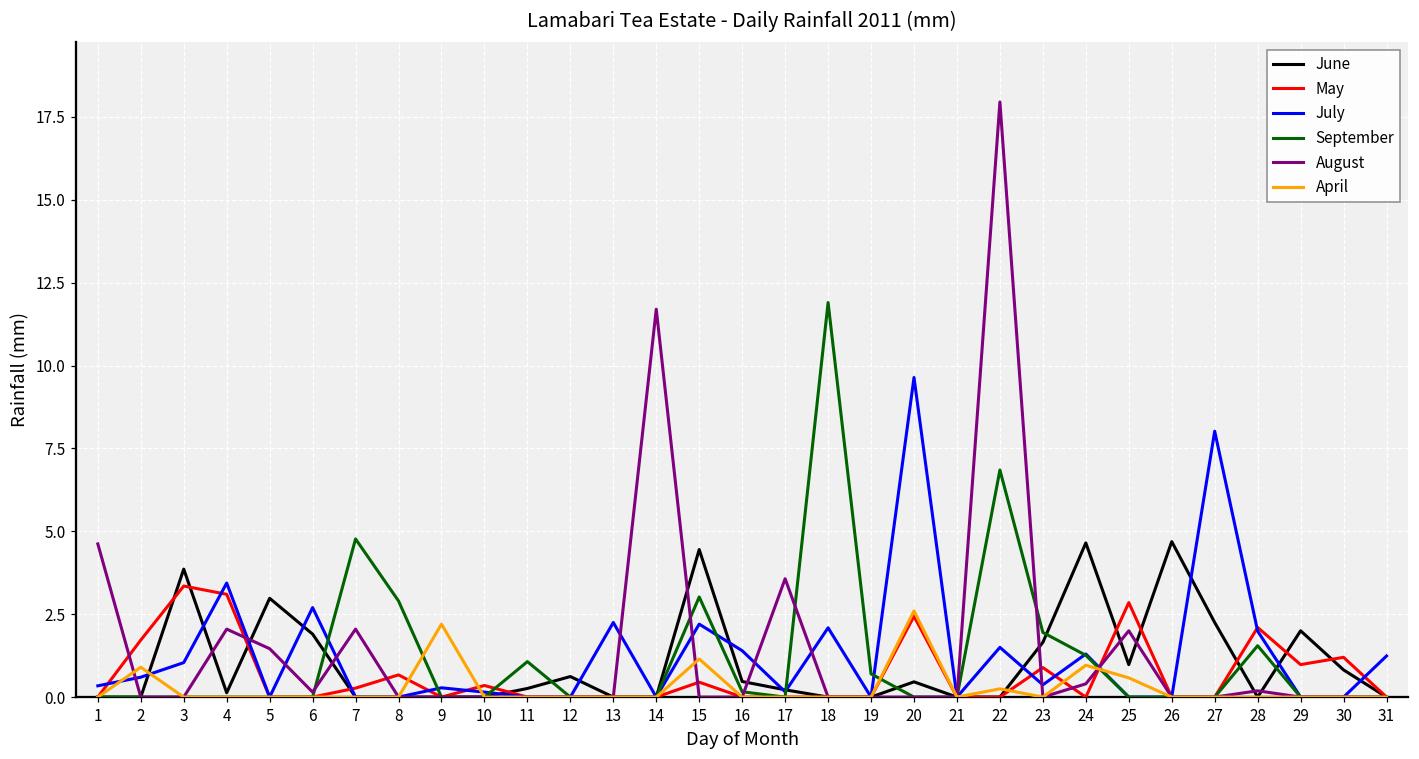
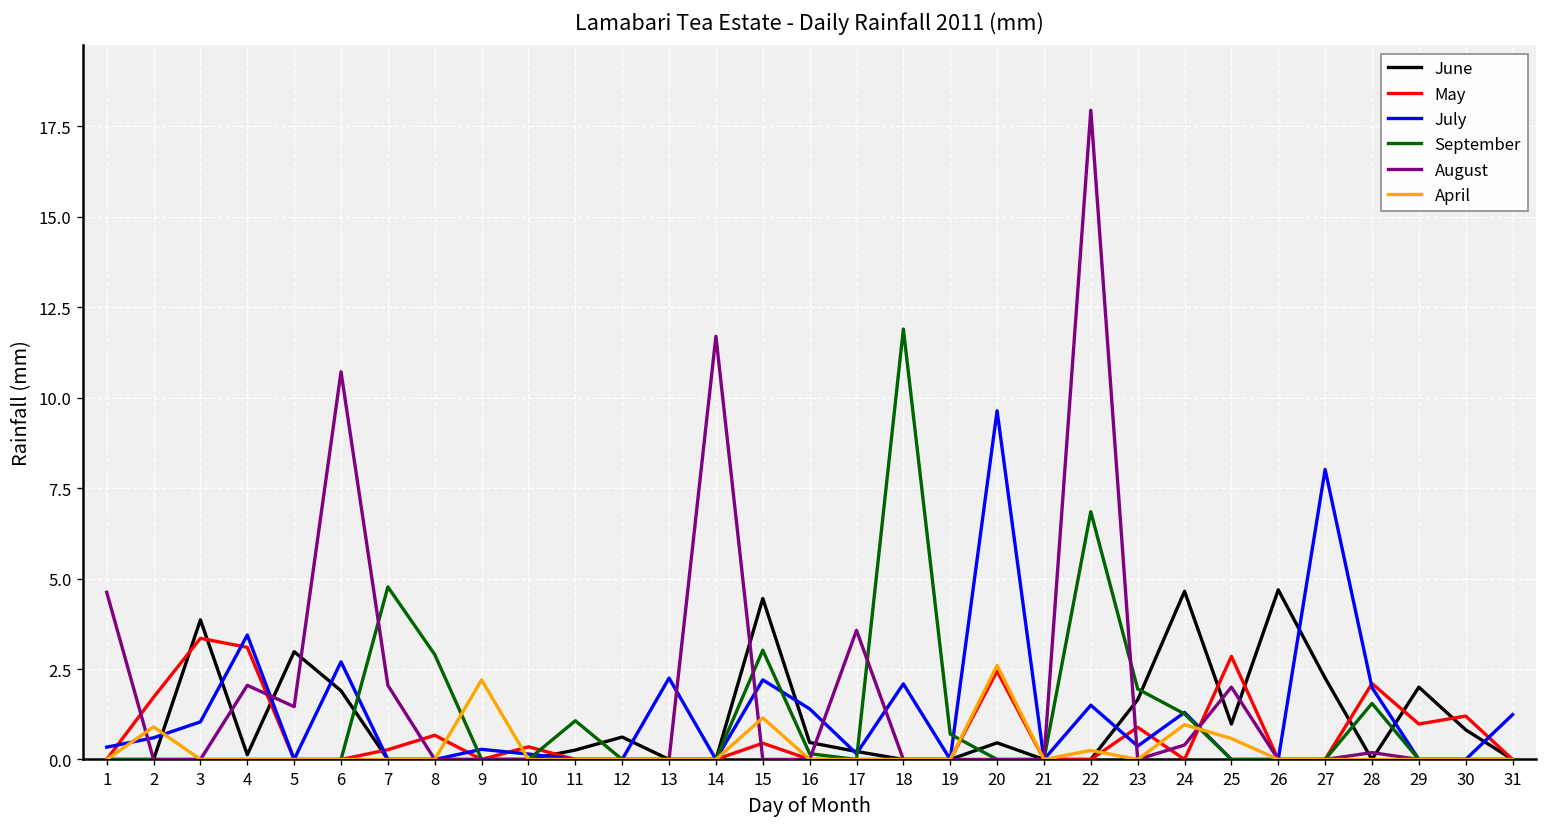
August, 6: 0.2 -> 10.7
